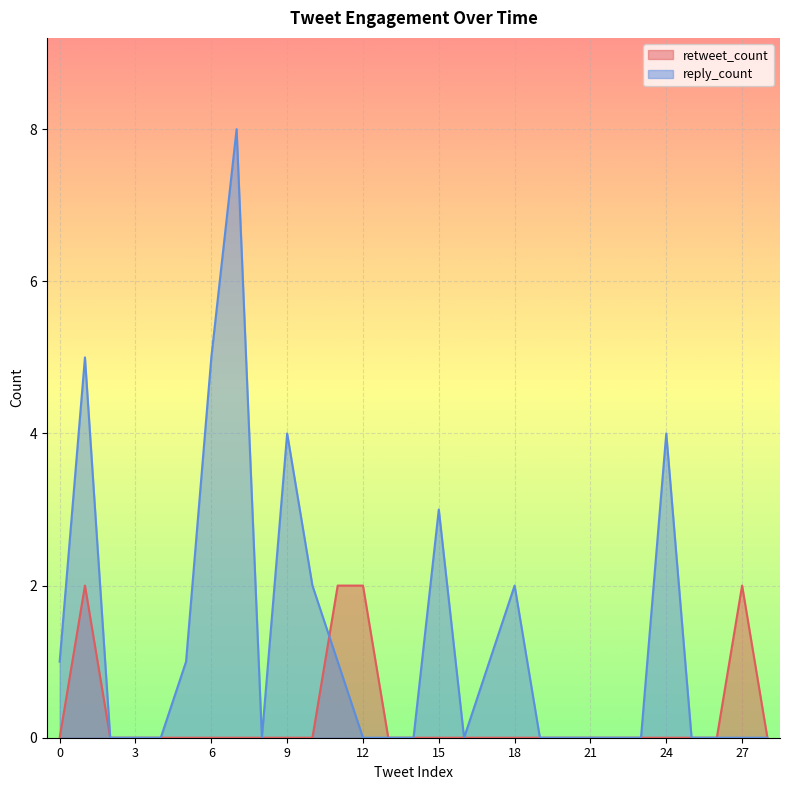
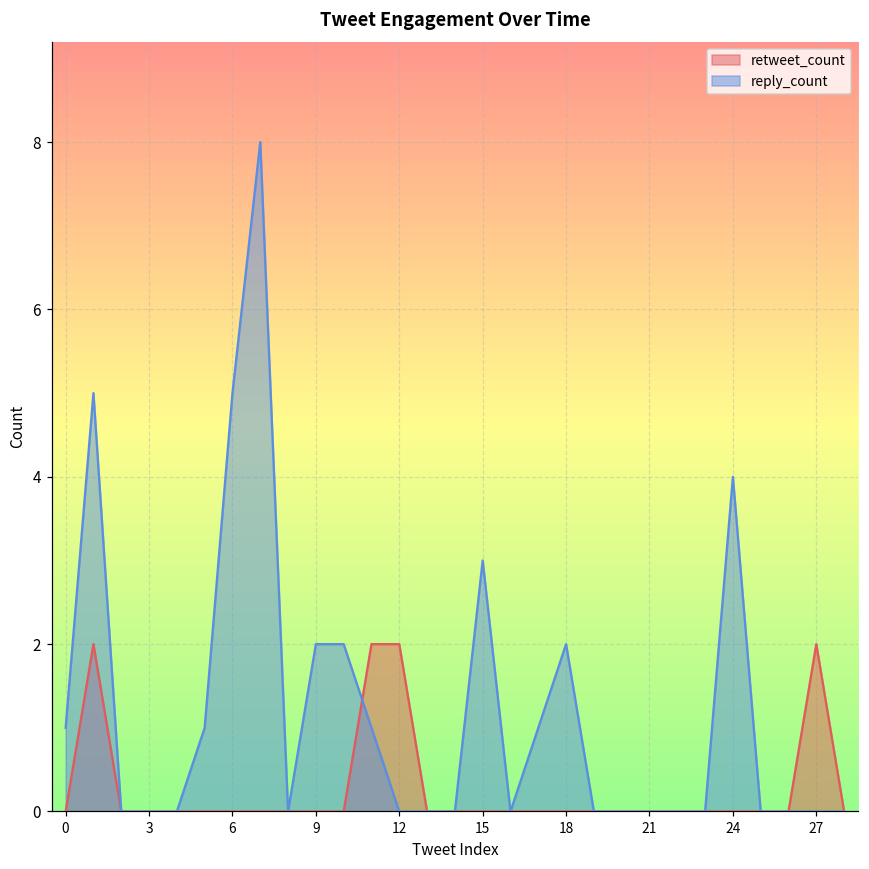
reply_count, 9: 4 -> 2
